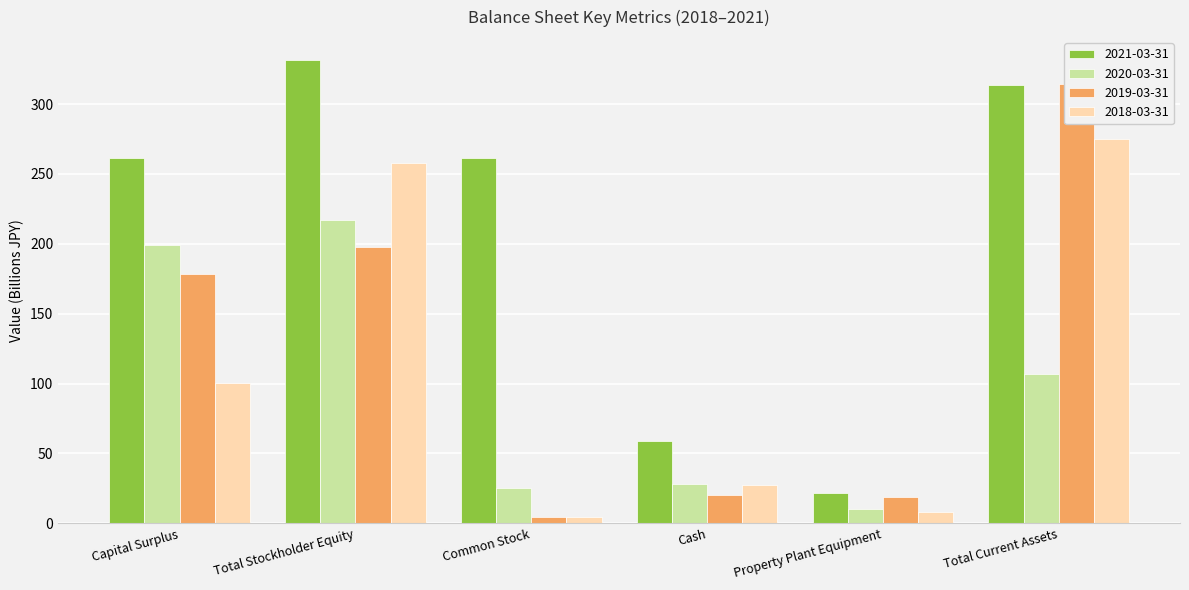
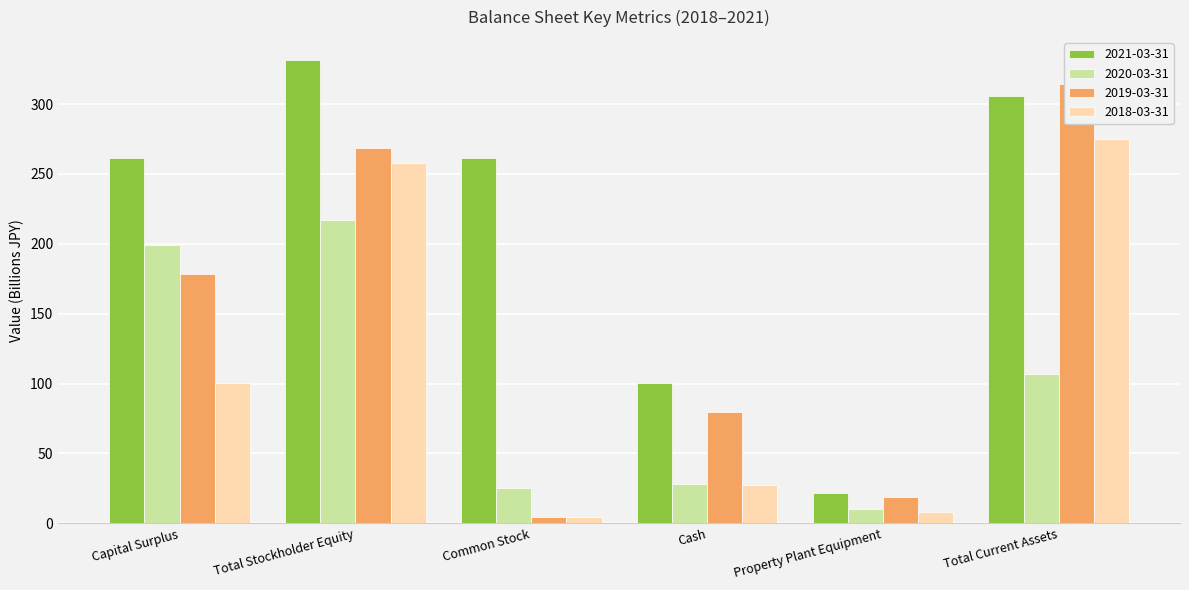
2019-03-31, Total Stockholder Equity: 198 -> 269
2021-03-31, Cash: 59 -> 100
2019-03-31, Cash: 21 -> 80
2021-03-31, Total Current Assets: 314 -> 306
